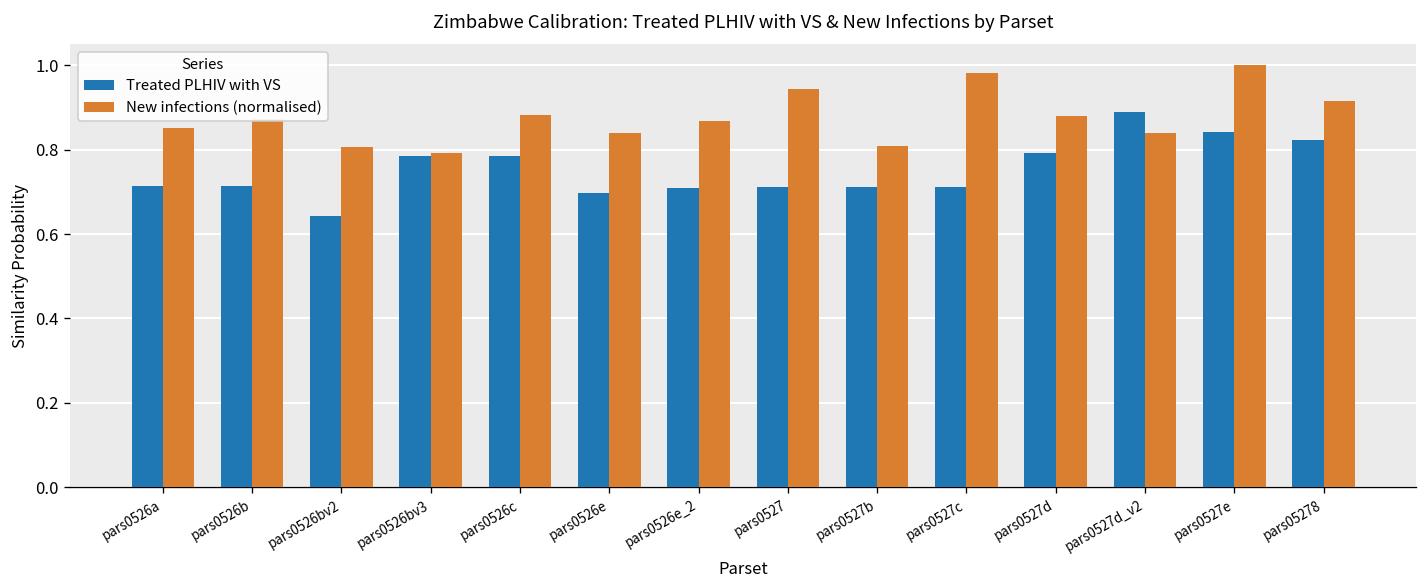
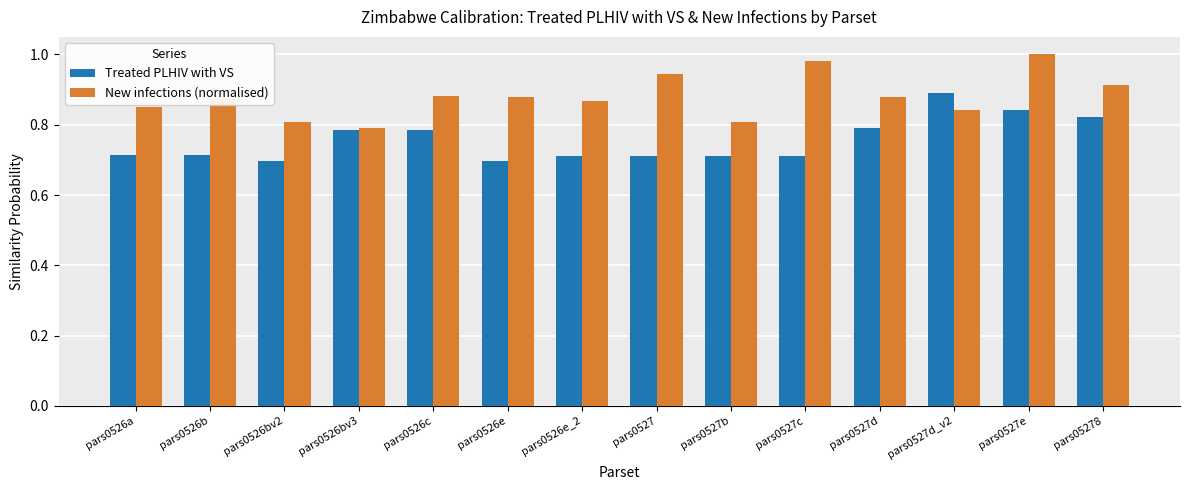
Treated PLHIV with VS, pars0526bv2: 0.64 -> 0.70
New infections (normalised), pars0526e: 0.84 -> 0.88
